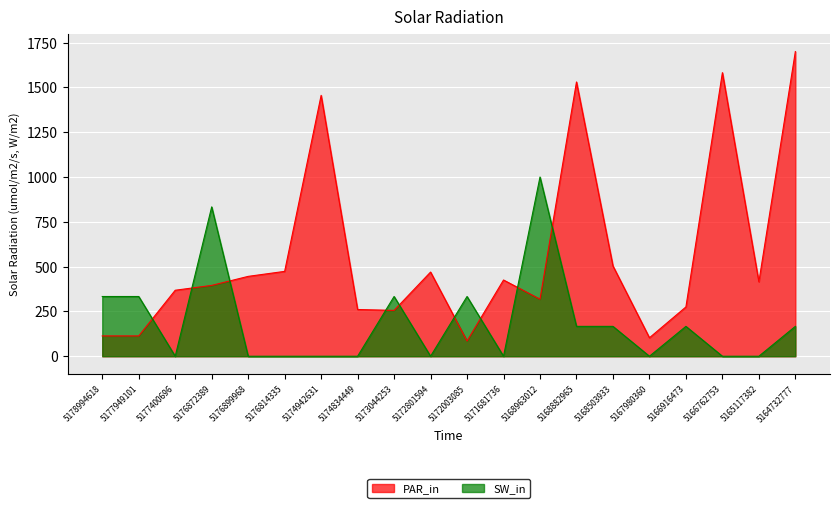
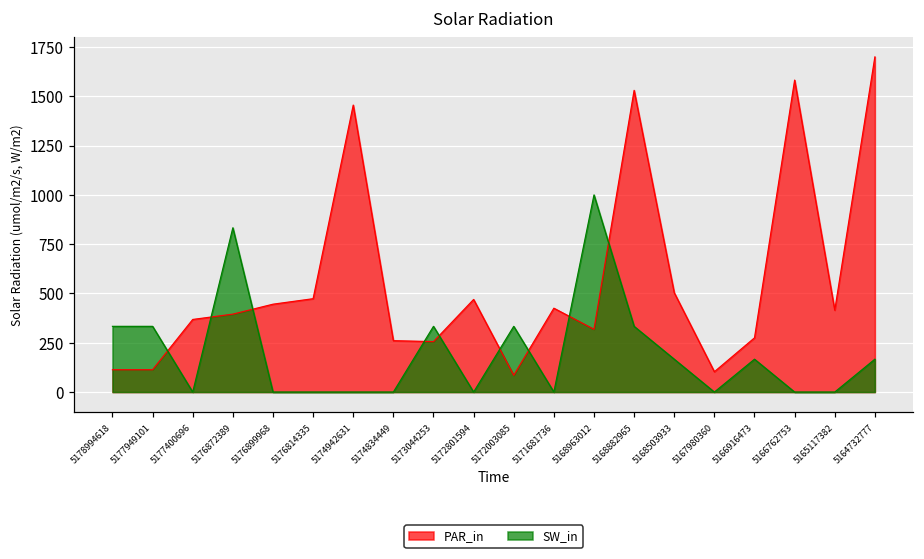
SW_in, 5168882965: 170 -> 330
